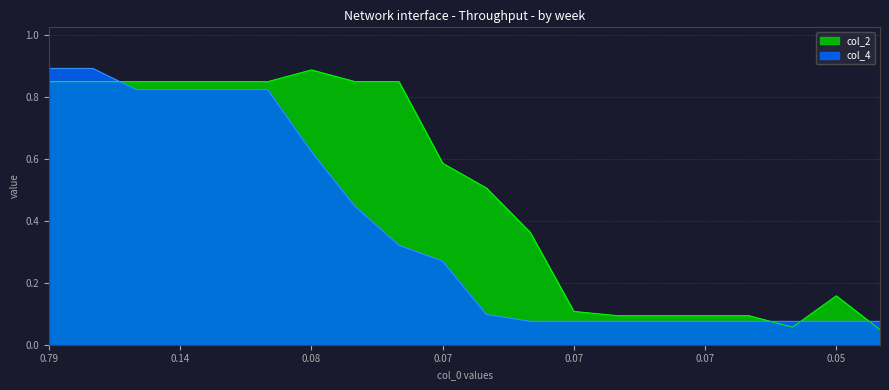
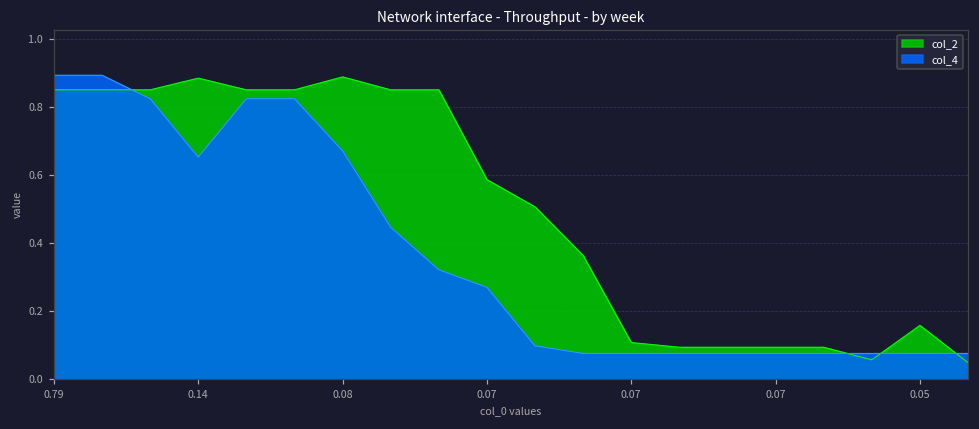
col_2, 0.14: 0.85 -> 0.88
col_4, 0.14: 0.82 -> 0.65
col_4, 0.08: 0.62 -> 0.67
